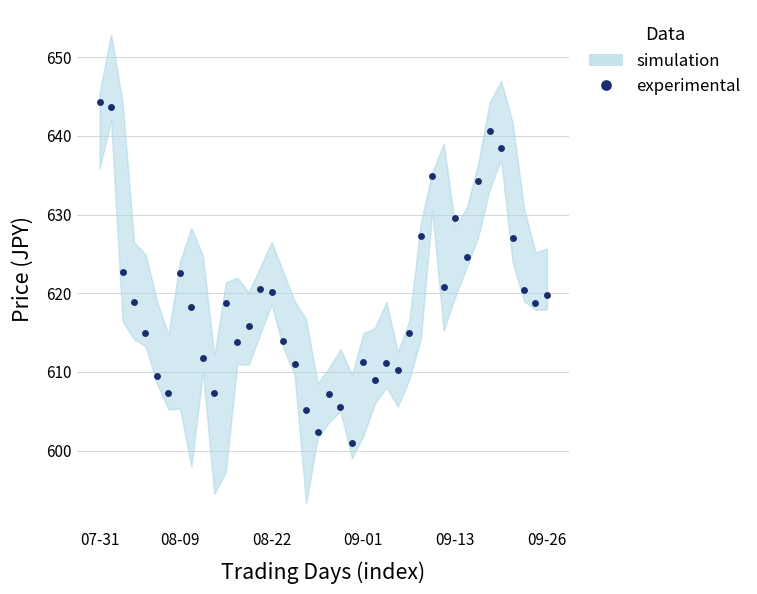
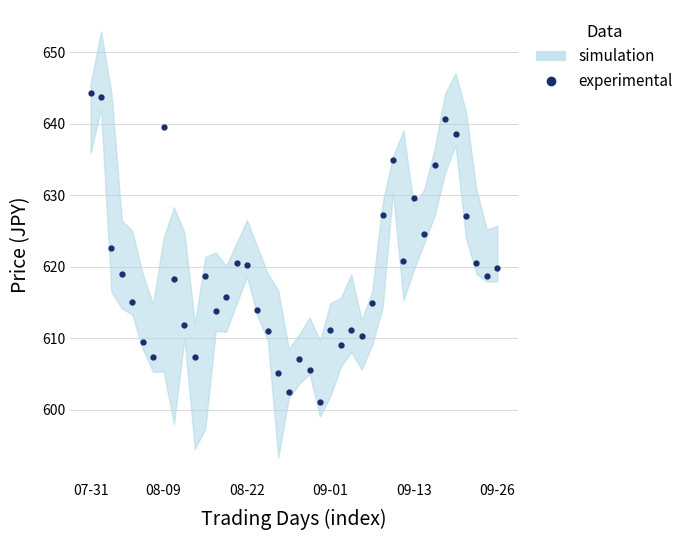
experimental, 08-09: 623 -> 639
